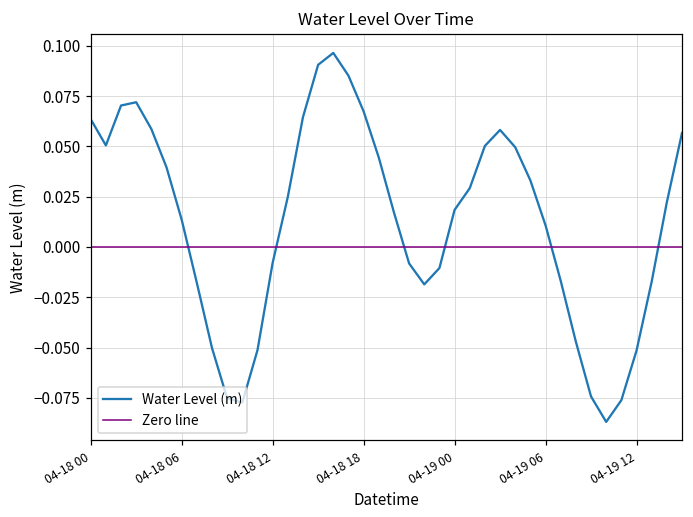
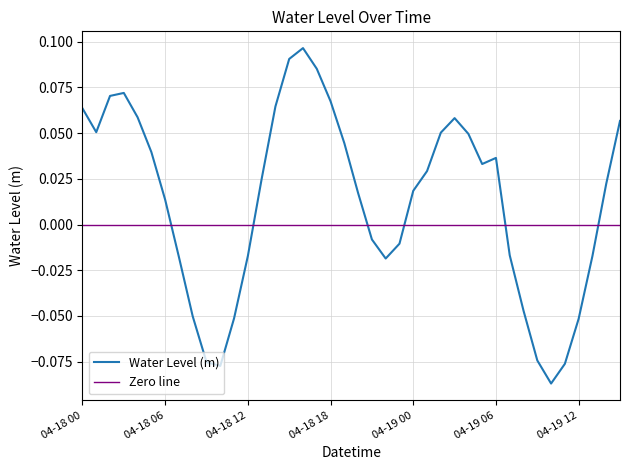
04-18 12: -0.008 -> -0.017
04-19 06: 0.011 -> 0.036
